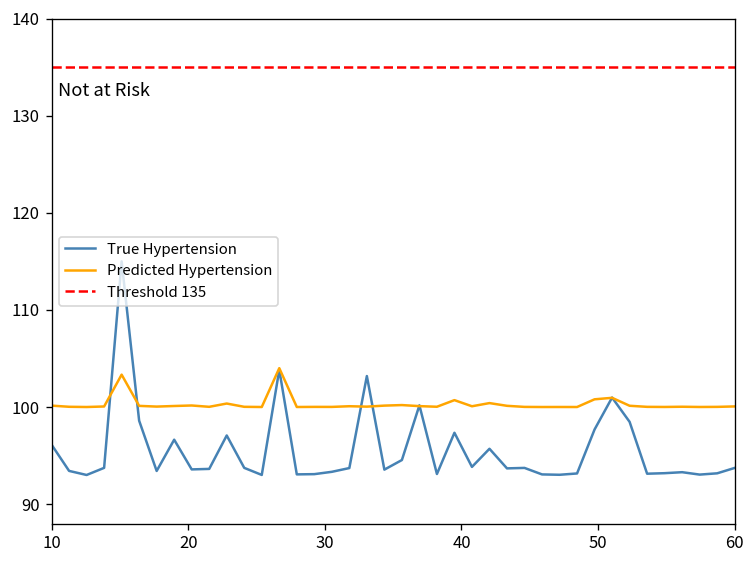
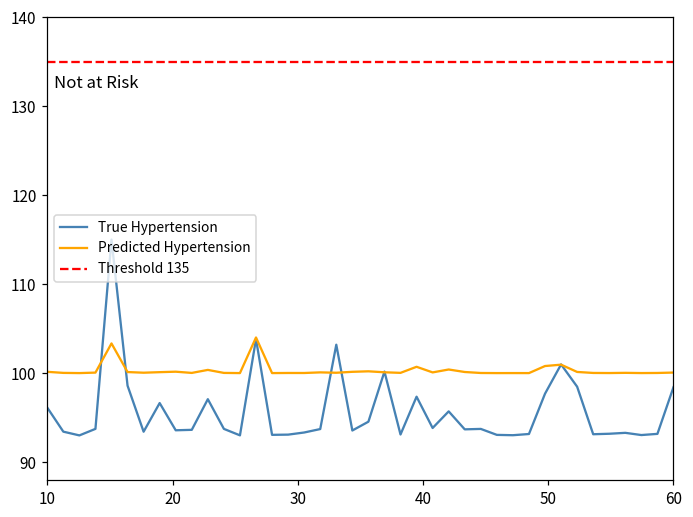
True Hypertension, 60: 94 -> 98
